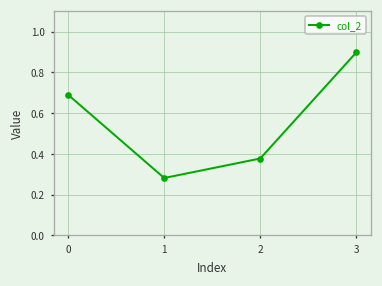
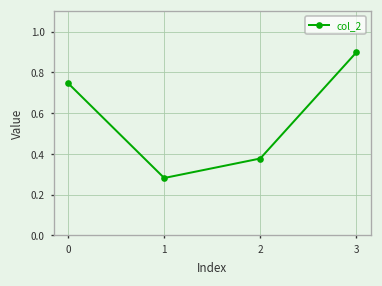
0: 0.69 -> 0.75
